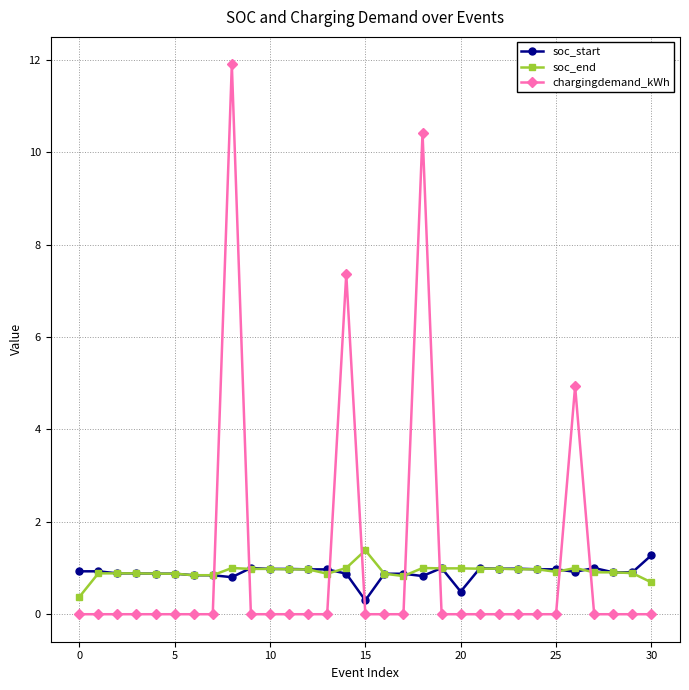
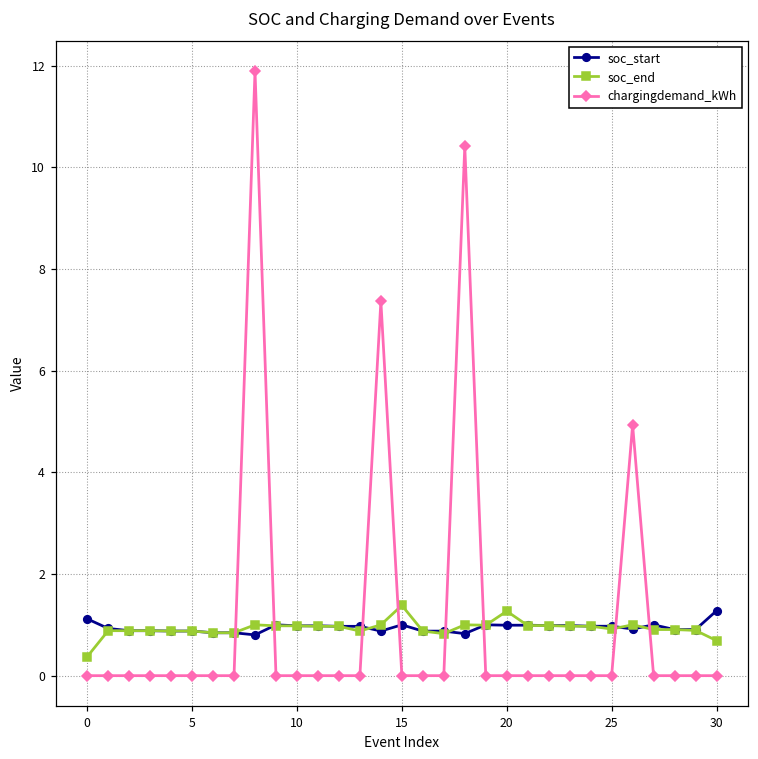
soc_start, 0: 0.9 -> 1.1
soc_start, 15: 0.3 -> 1.0
soc_start, 20: 0.5 -> 1.0
soc_end, 20: 1.0 -> 1.3
